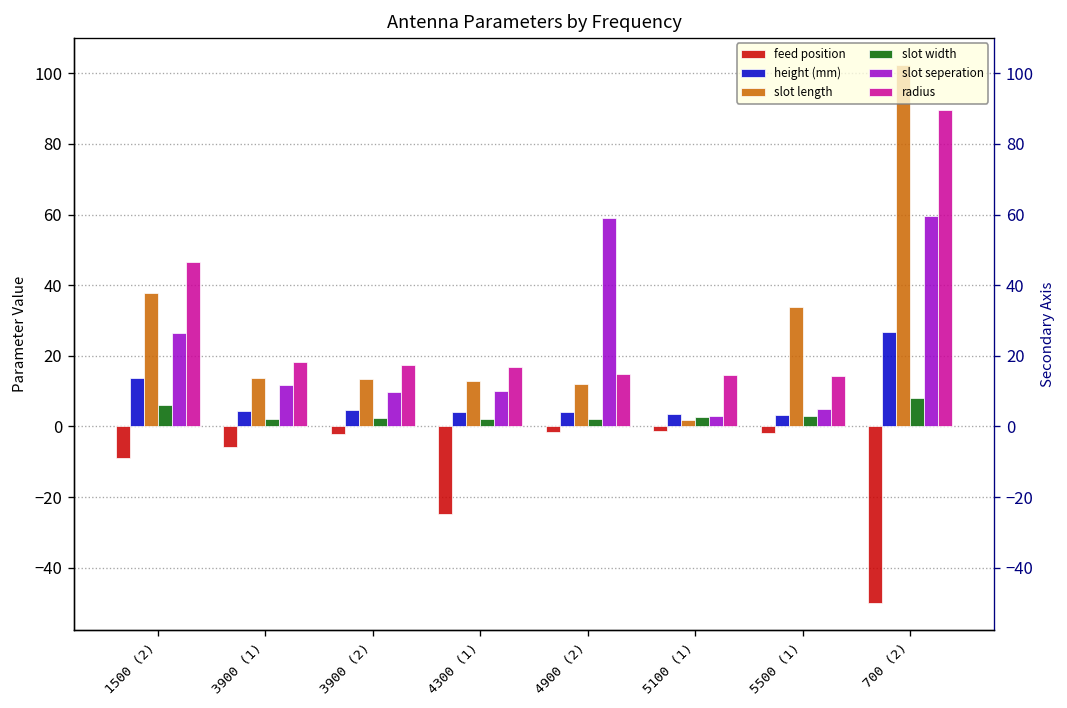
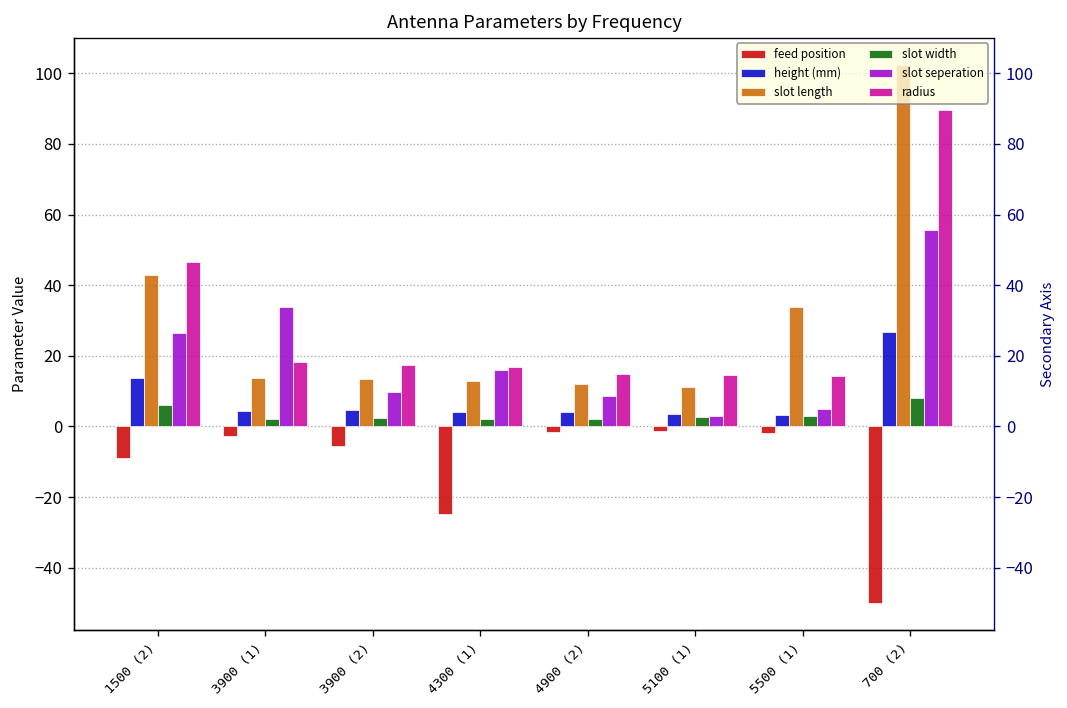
slot length, 1500 (2): 38 -> 43
feed position, 3900 (1): -6 -> -3
slot seperation, 3900 (1): 12 -> 34
feed position, 3900 (2): -2 -> -6
slot seperation, 4300 (1): 10 -> 16
slot seperation, 4900 (2): 59 -> 9
slot length, 5100 (1): 2 -> 11
slot seperation, 700 (2): 59 -> 56
